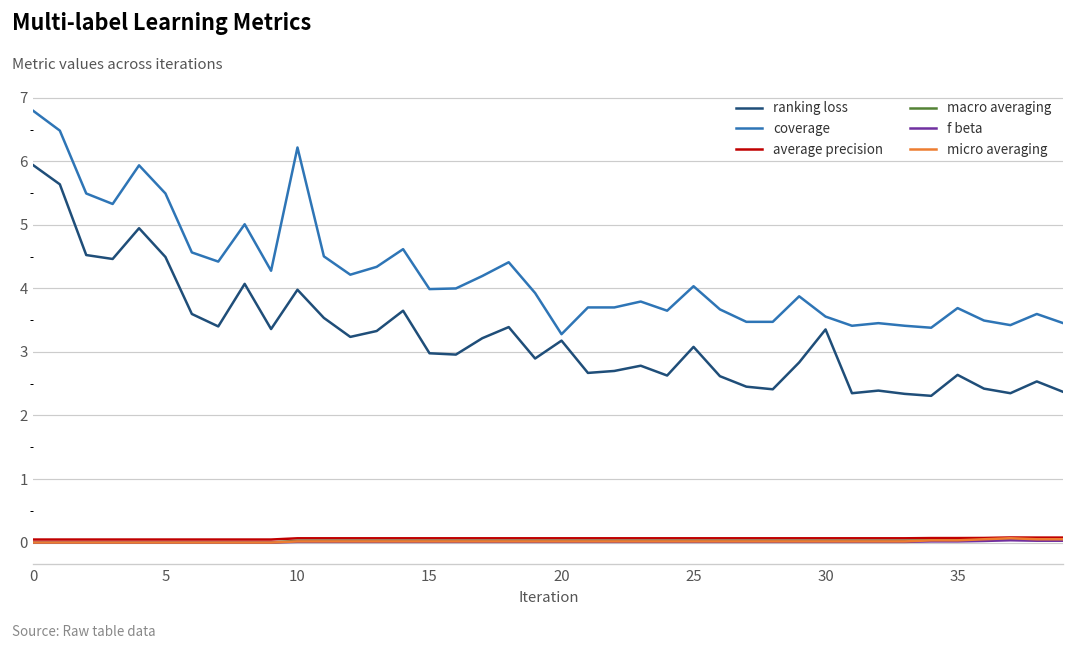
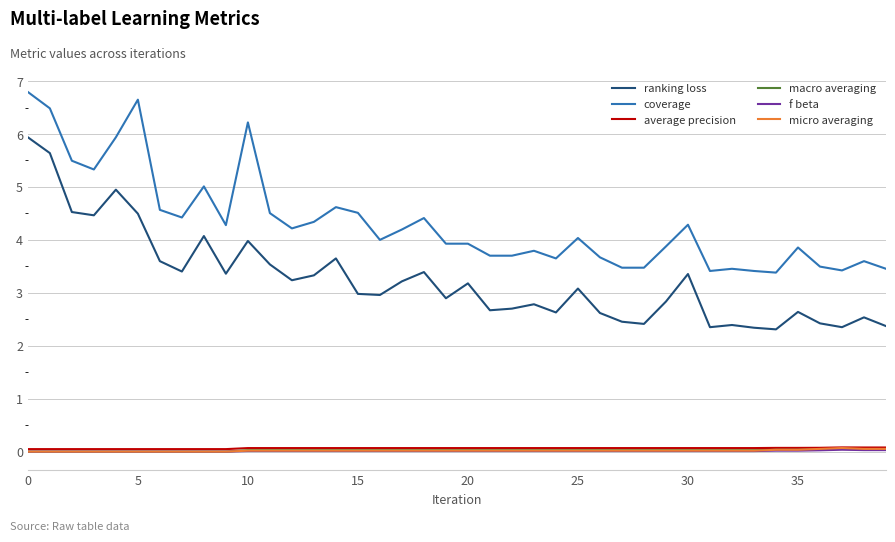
coverage, 5: 5.5 -> 6.6
coverage, 15: 4.0 -> 4.5
coverage, 20: 3.3 -> 3.9
coverage, 30: 3.6 -> 4.3
coverage, 35: 3.7 -> 3.9
